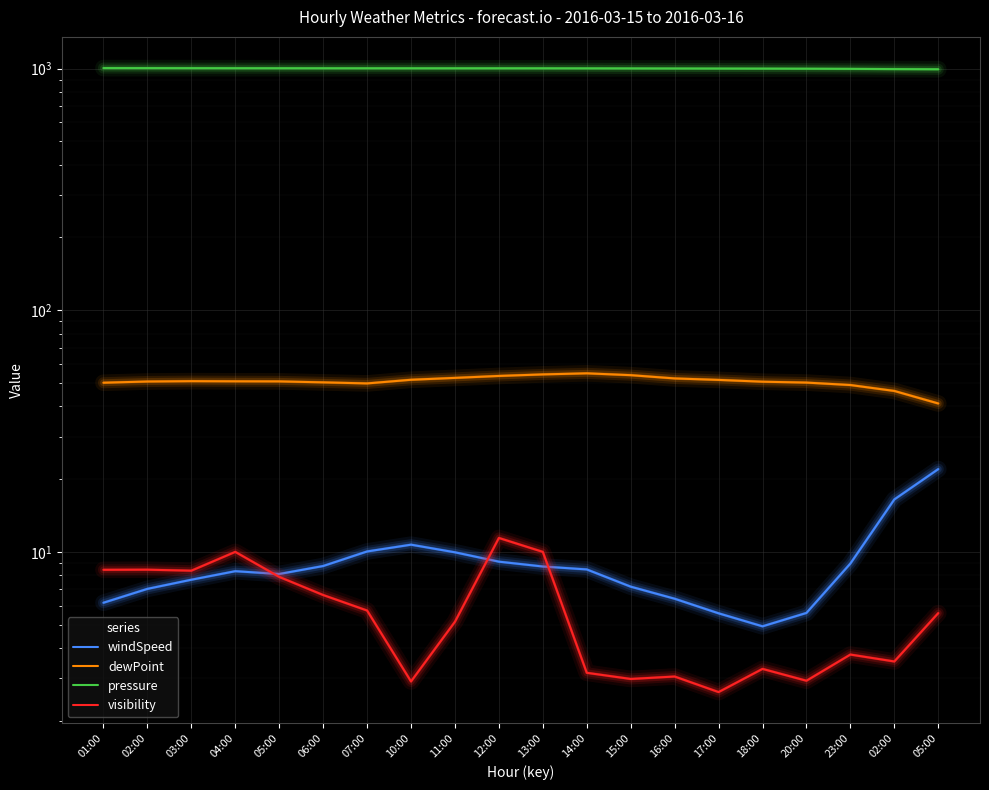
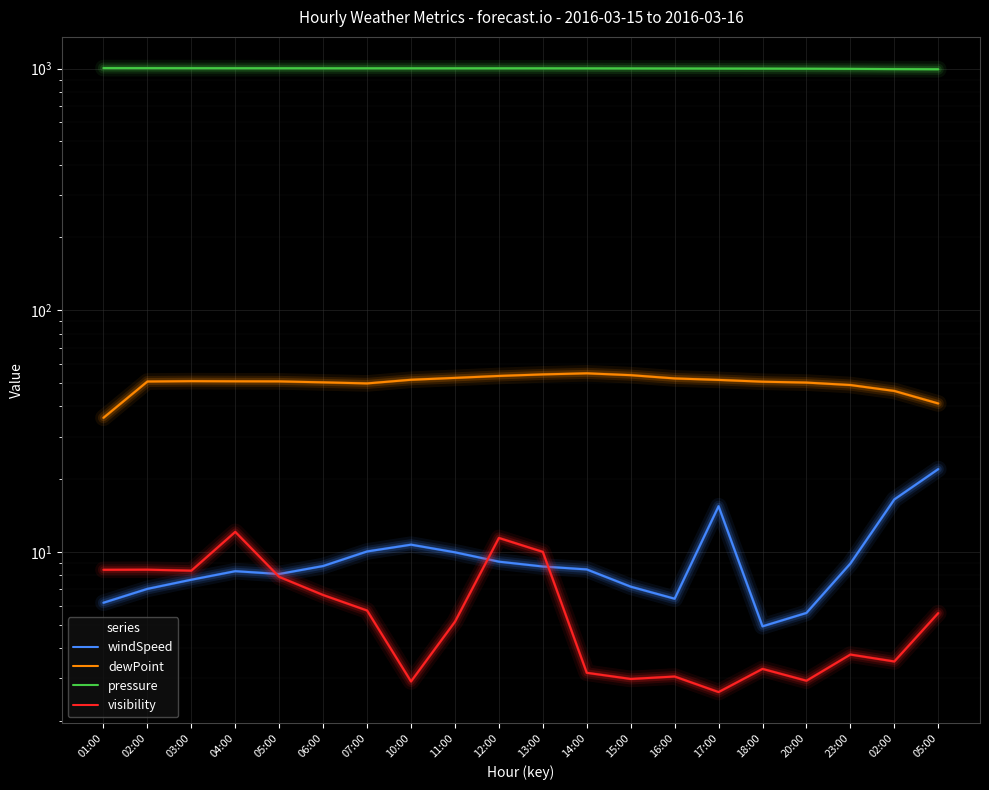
dewPoint, 01:00: 50 -> 36
visibility, 04:00: 10.0 -> 12
windSpeed, 17:00: 5.6 -> 15
